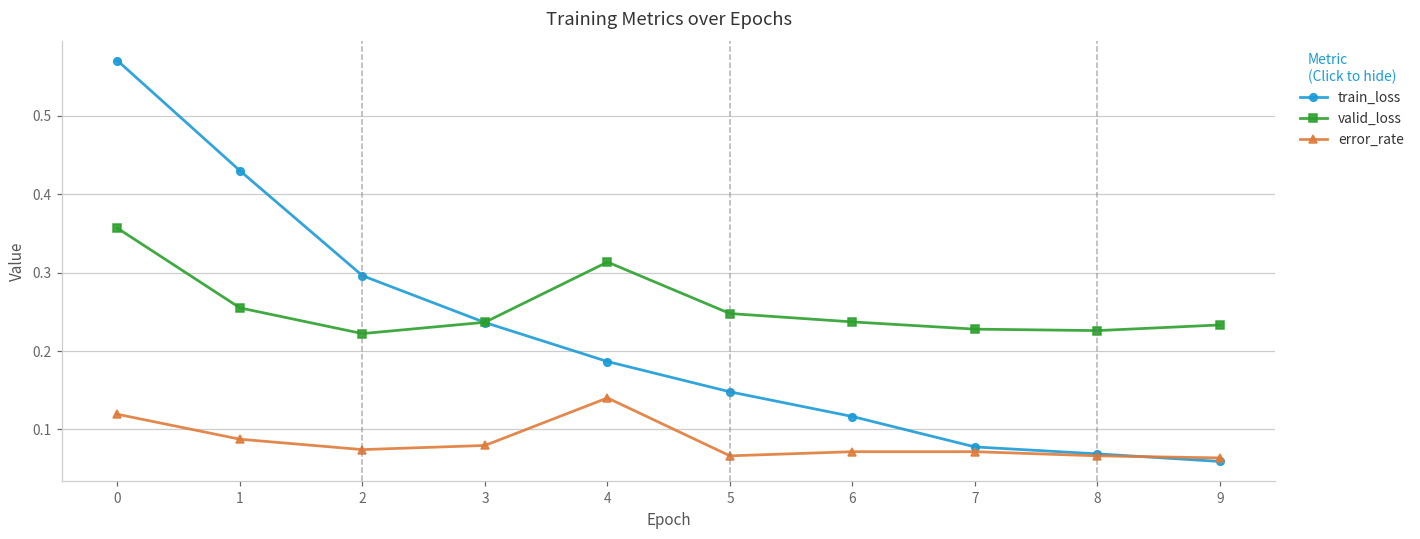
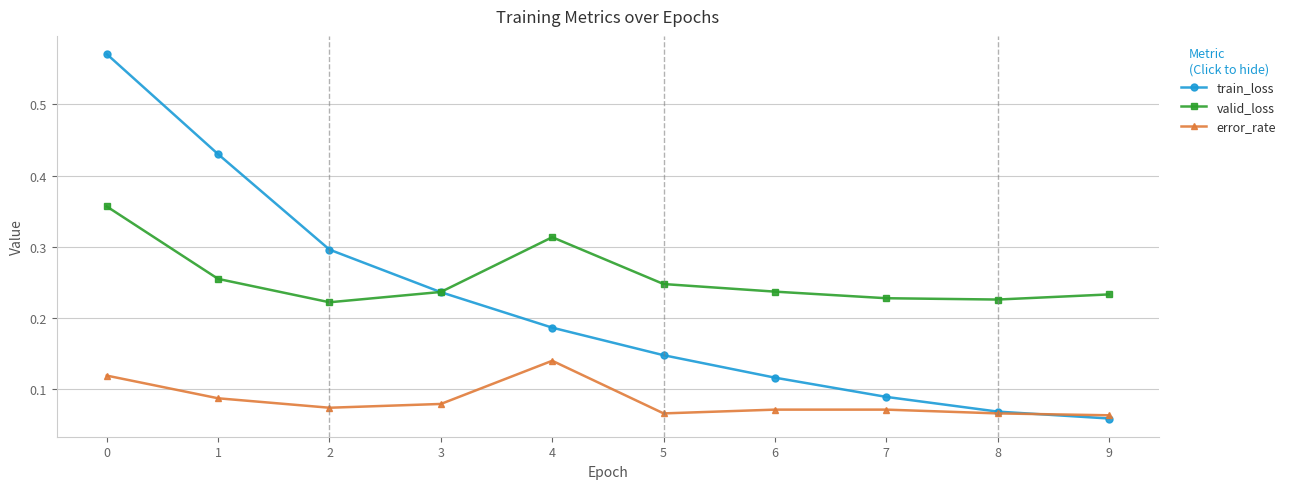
train_loss, 7: 0.08 -> 0.09
